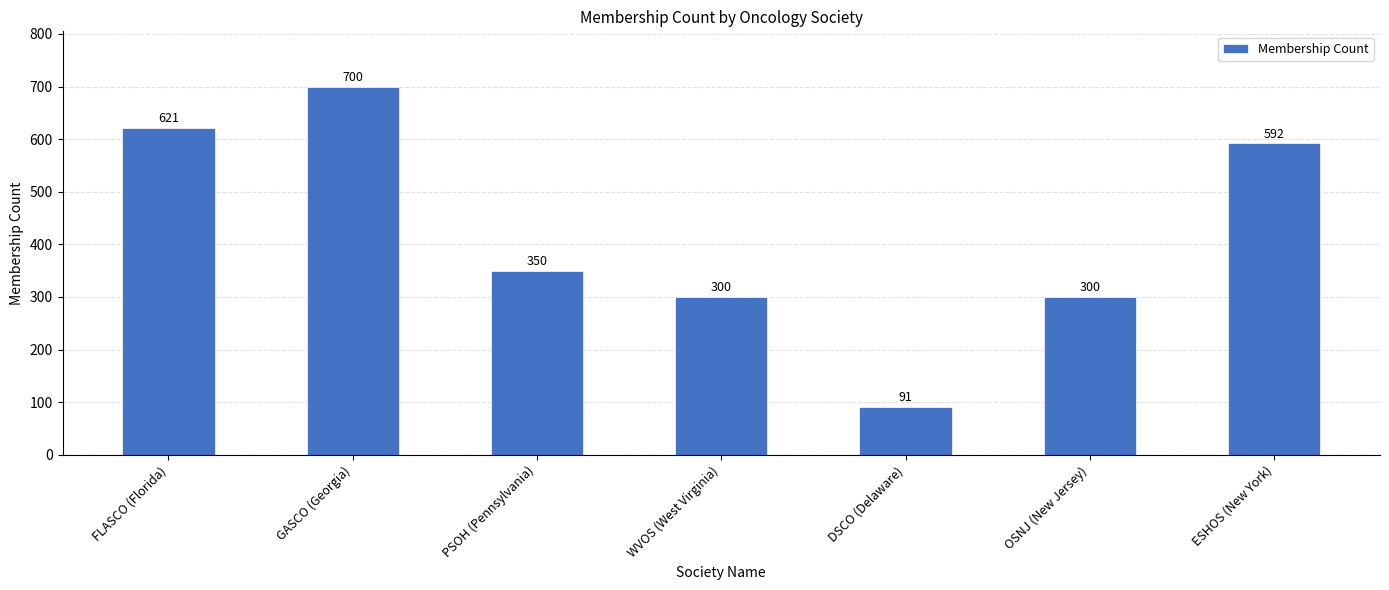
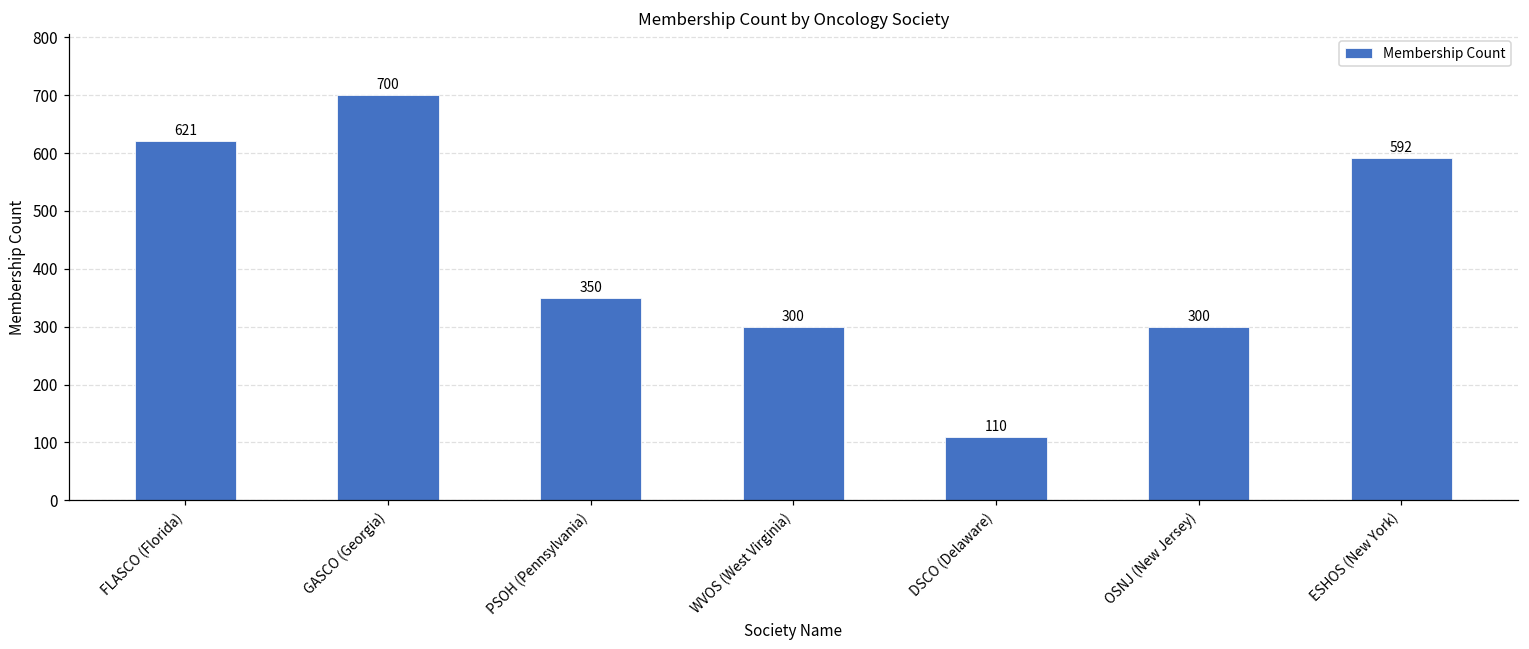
DSCO (Delaware): 91 -> 110
